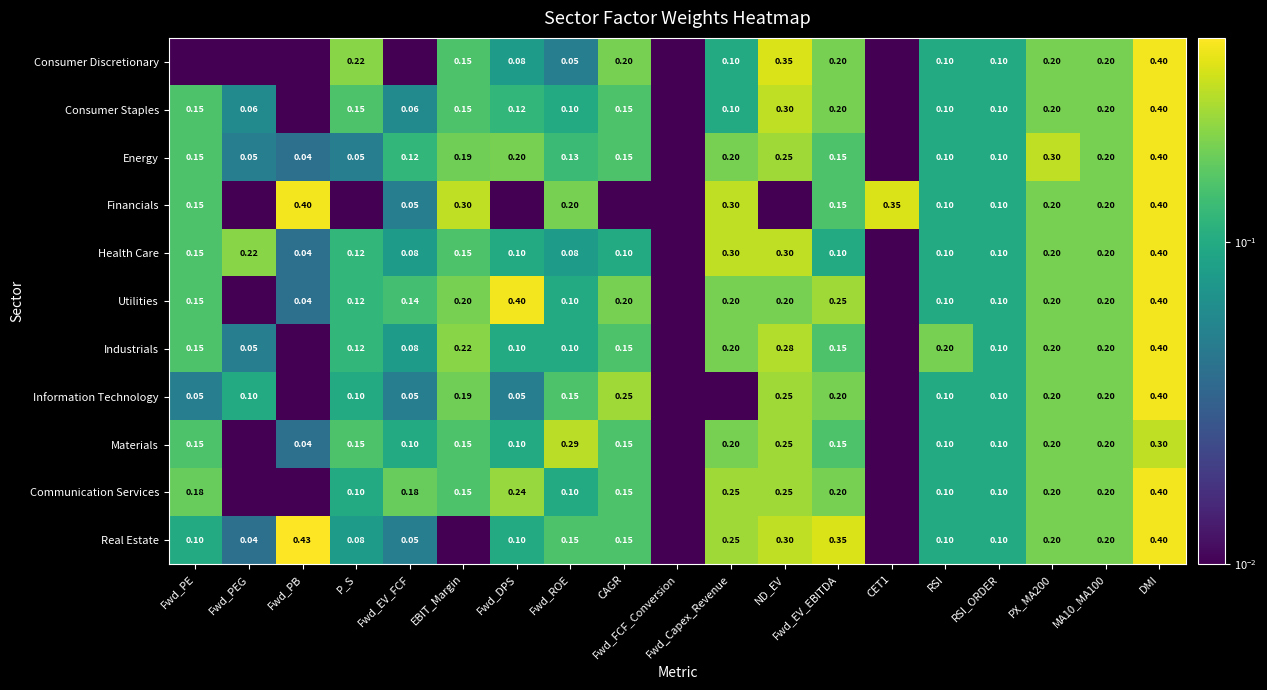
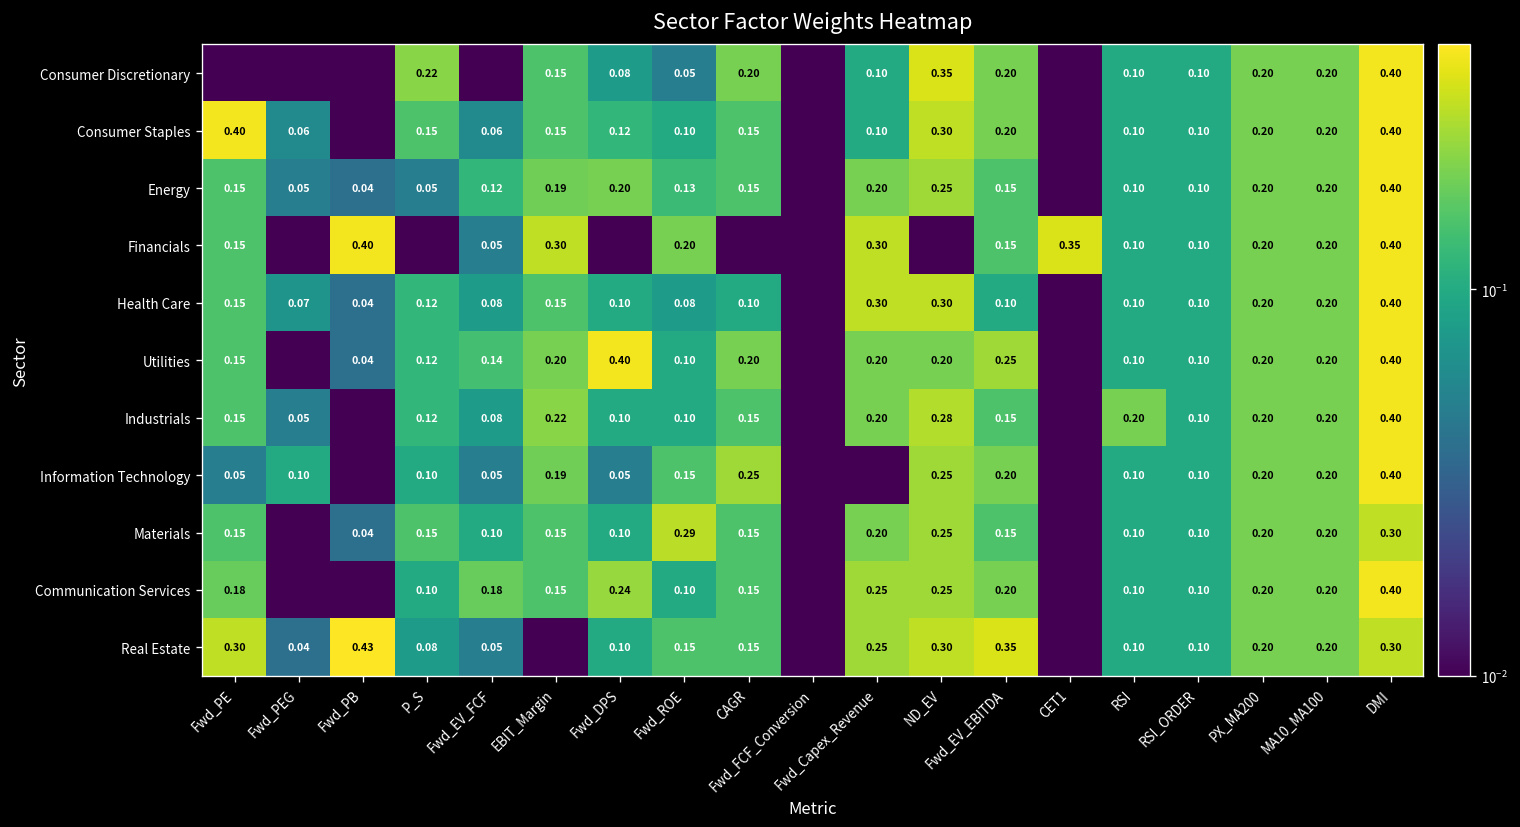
Consumer Staples, Fwd_PE: 0.15 -> 0.40
Energy, PX_MA200: 0.30 -> 0.20
Health Care, Fwd_PEG: 0.22 -> 0.07
Real Estate, Fwd_PE: 0.10 -> 0.30
Real Estate, DMI: 0.40 -> 0.30
